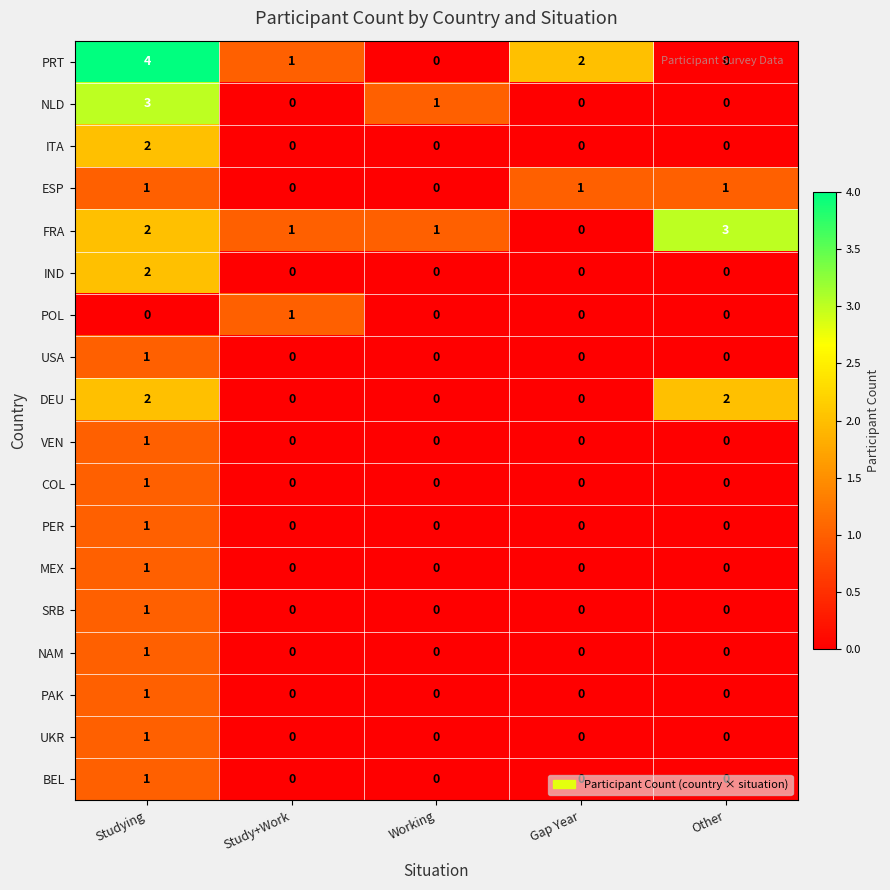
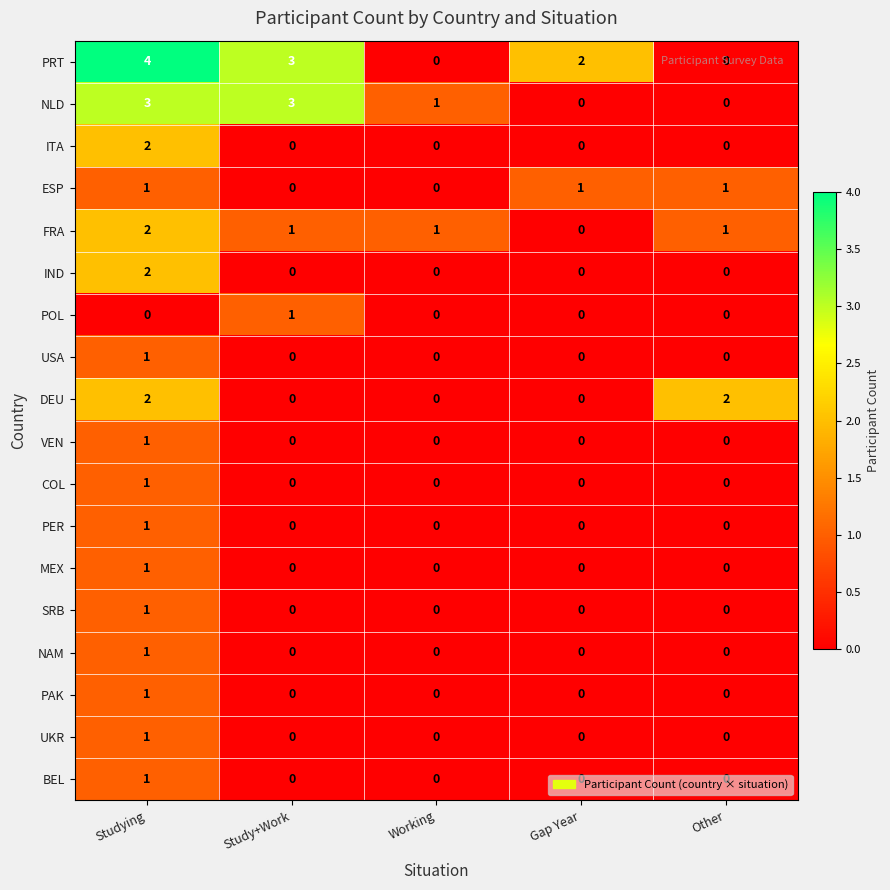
PRT, Study+Work: 1 -> 3
NLD, Study+Work: 0 -> 3
FRA, Other: 3 -> 1
